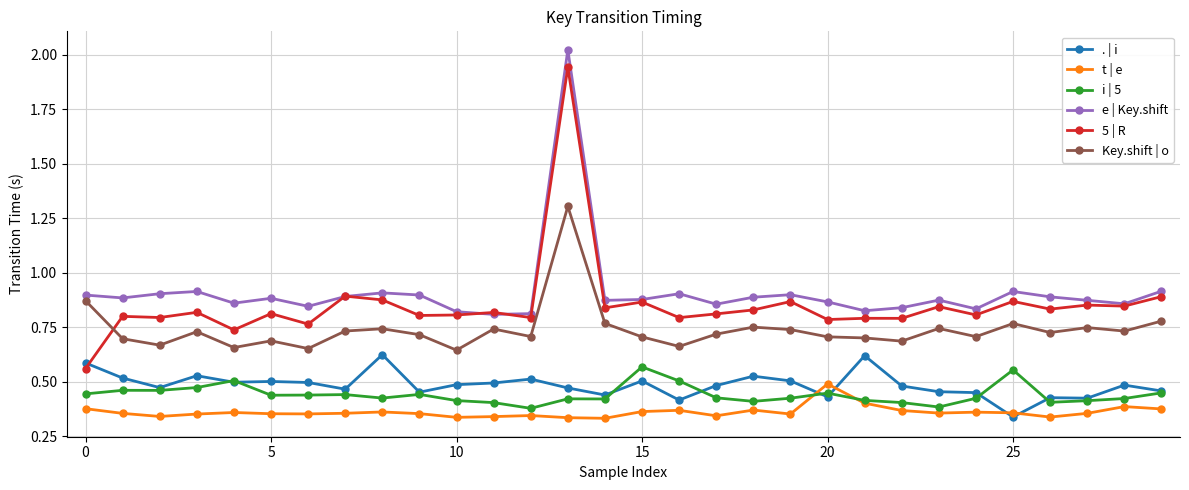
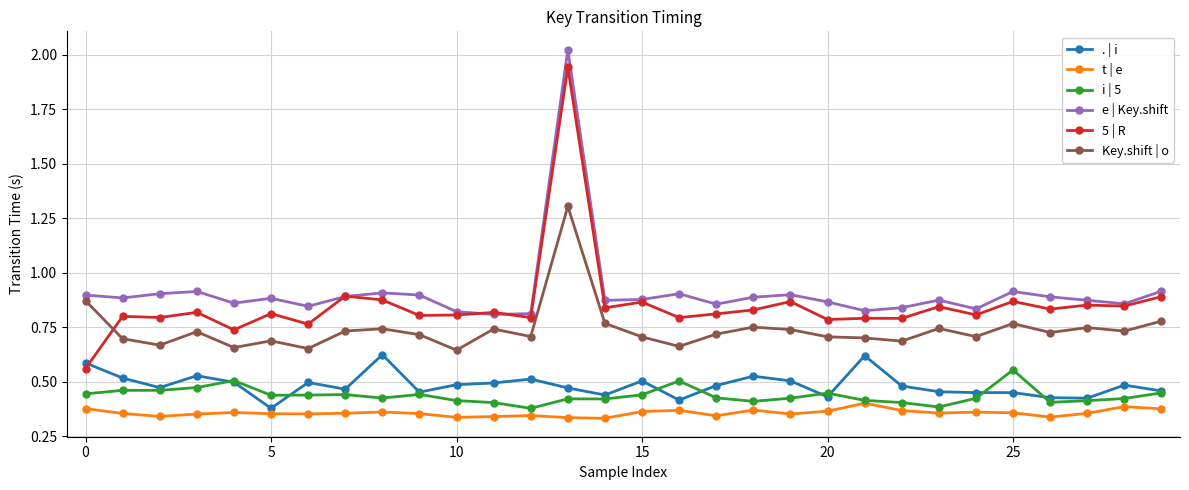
. | i, 5: 0.50 -> 0.38
i | 5, 15: 0.57 -> 0.44
t | e, 20: 0.49 -> 0.37
. | i, 25: 0.34 -> 0.45
